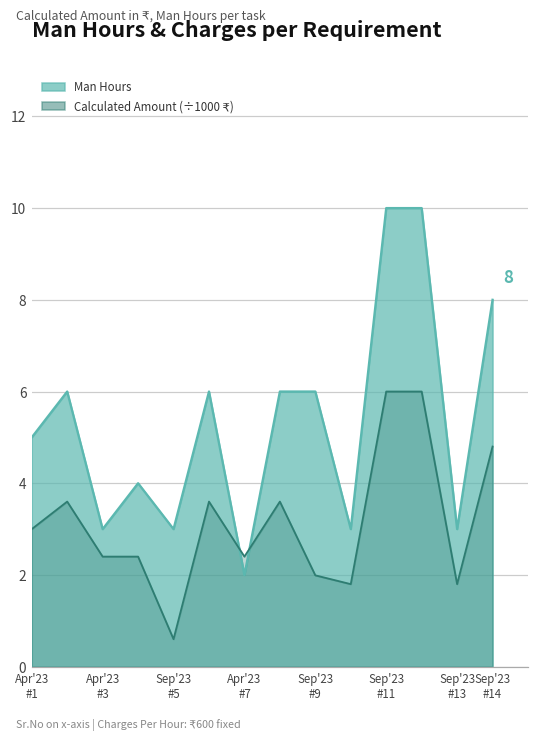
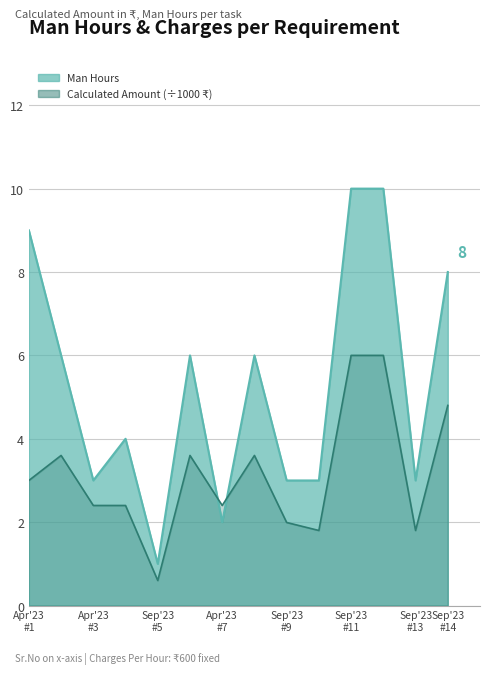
Man Hours, Apr'23 #1: 5 -> 9
Man Hours, Sep'23 #5: 3 -> 1
Man Hours, Sep'23 #9: 6 -> 3
